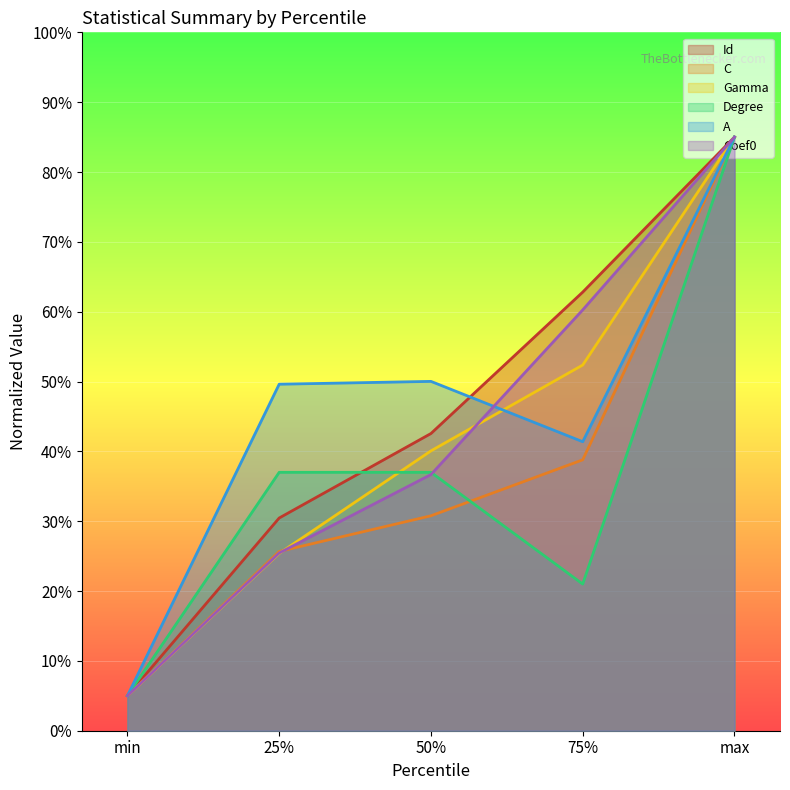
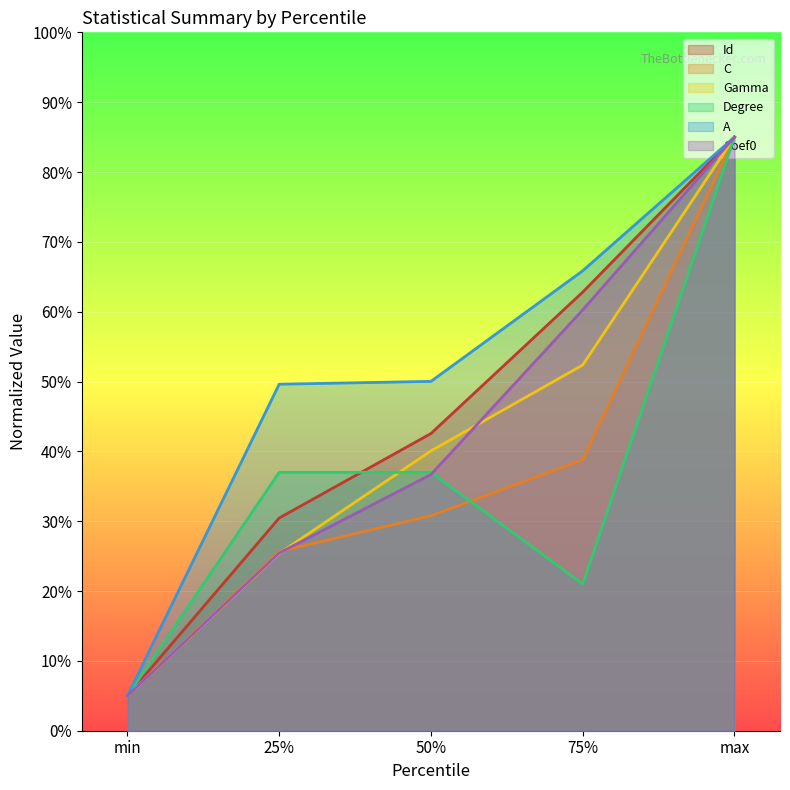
A, 75%: 41% -> 66%
